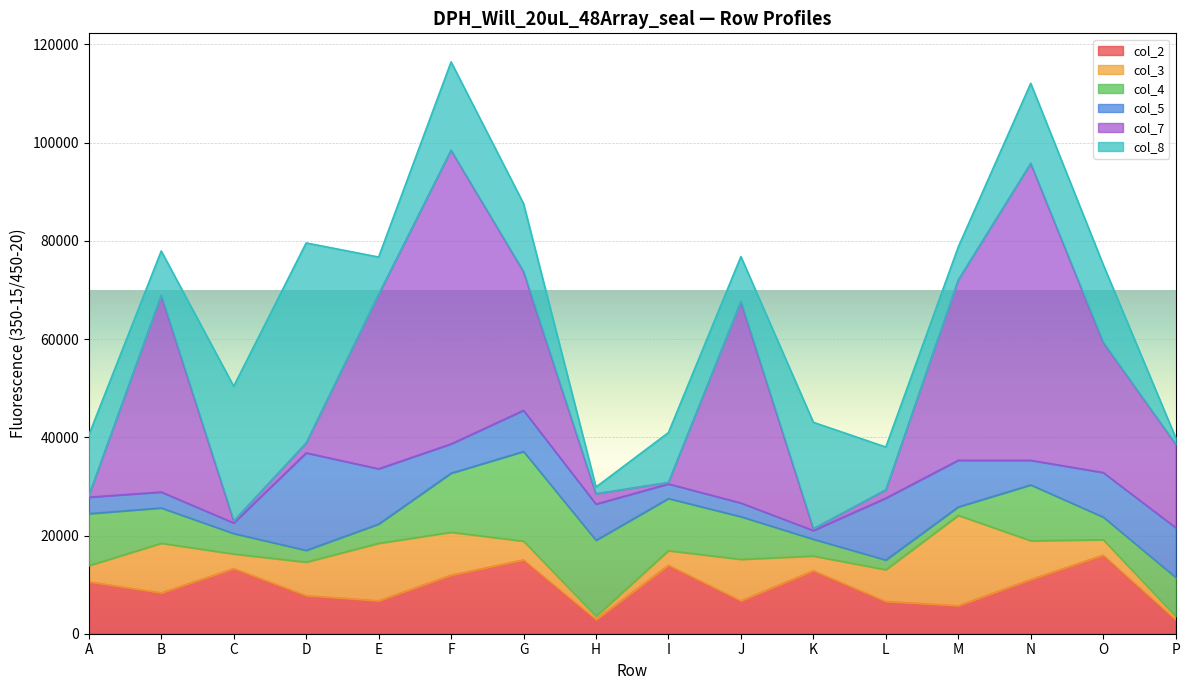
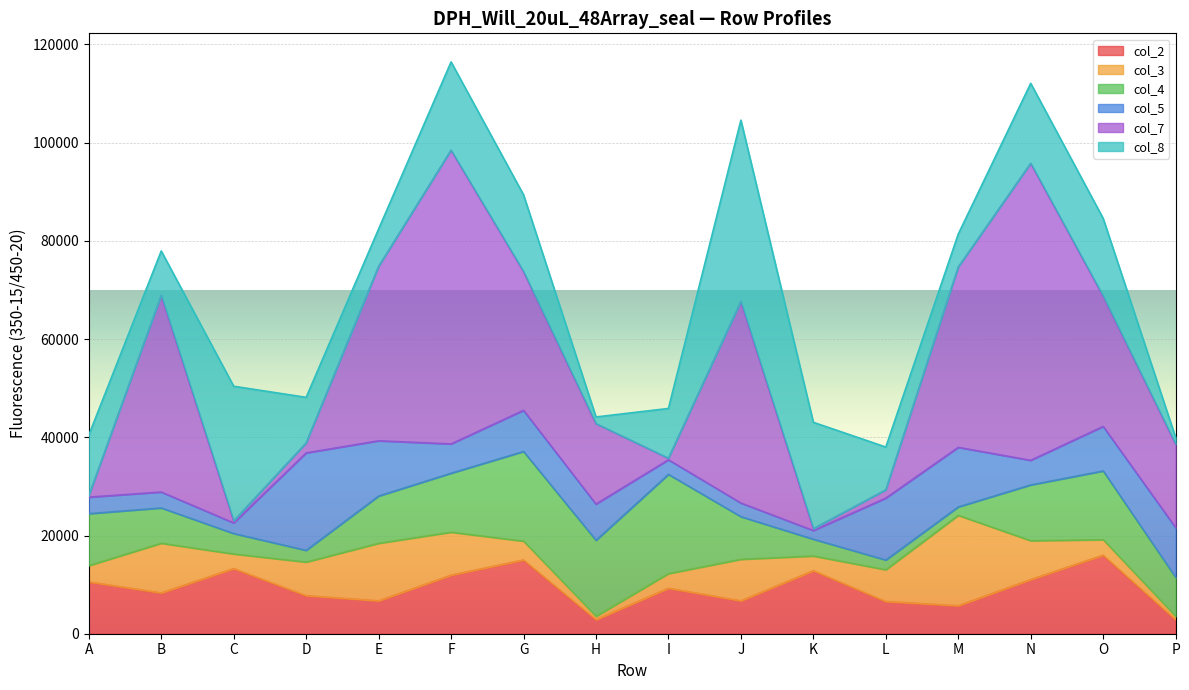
col_8, D: 41000 -> 9000
col_4, E: 4000 -> 10000
col_8, G: 14000 -> 16000
col_7, H: 2000 -> 16000
col_2, I: 14000 -> 9000
col_4, I: 11000 -> 20000
col_8, J: 9000 -> 37000
col_5, M: 10000 -> 12000
col_4, O: 5000 -> 14000
